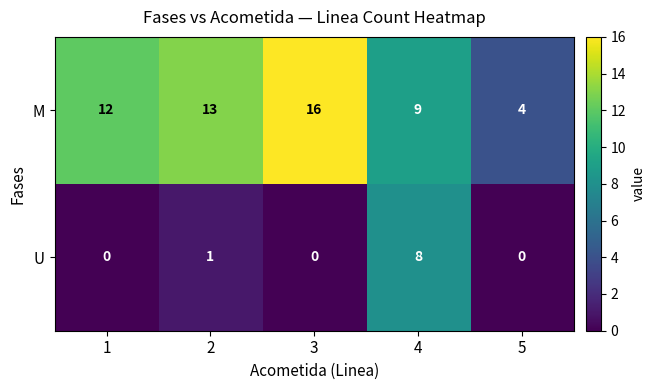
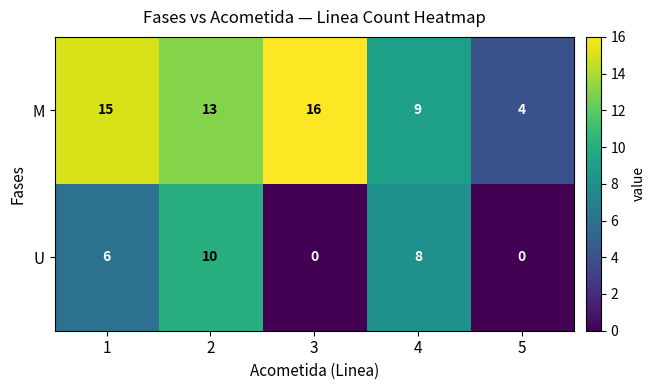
M, 1: 12 -> 15
U, 1: 0 -> 6
U, 2: 1 -> 10
